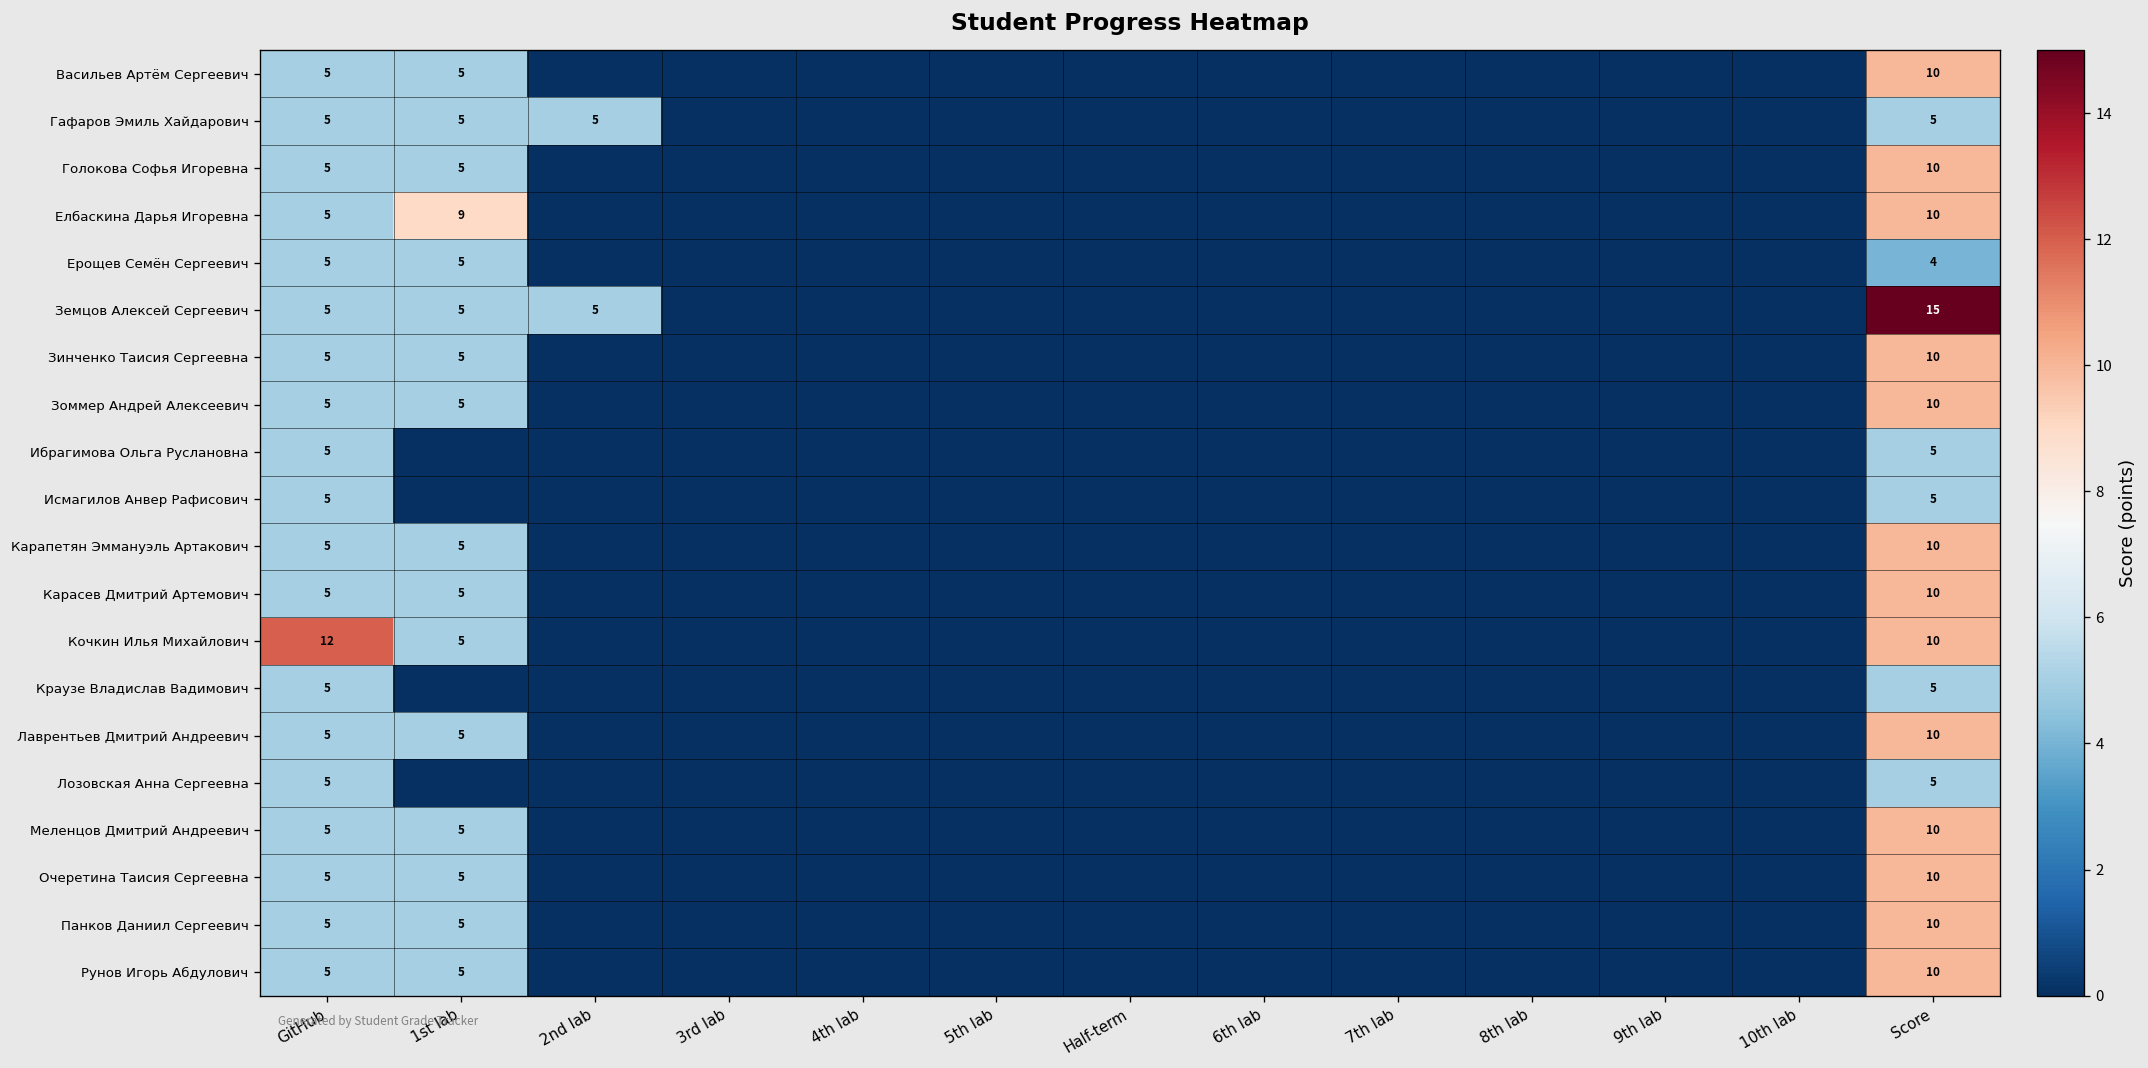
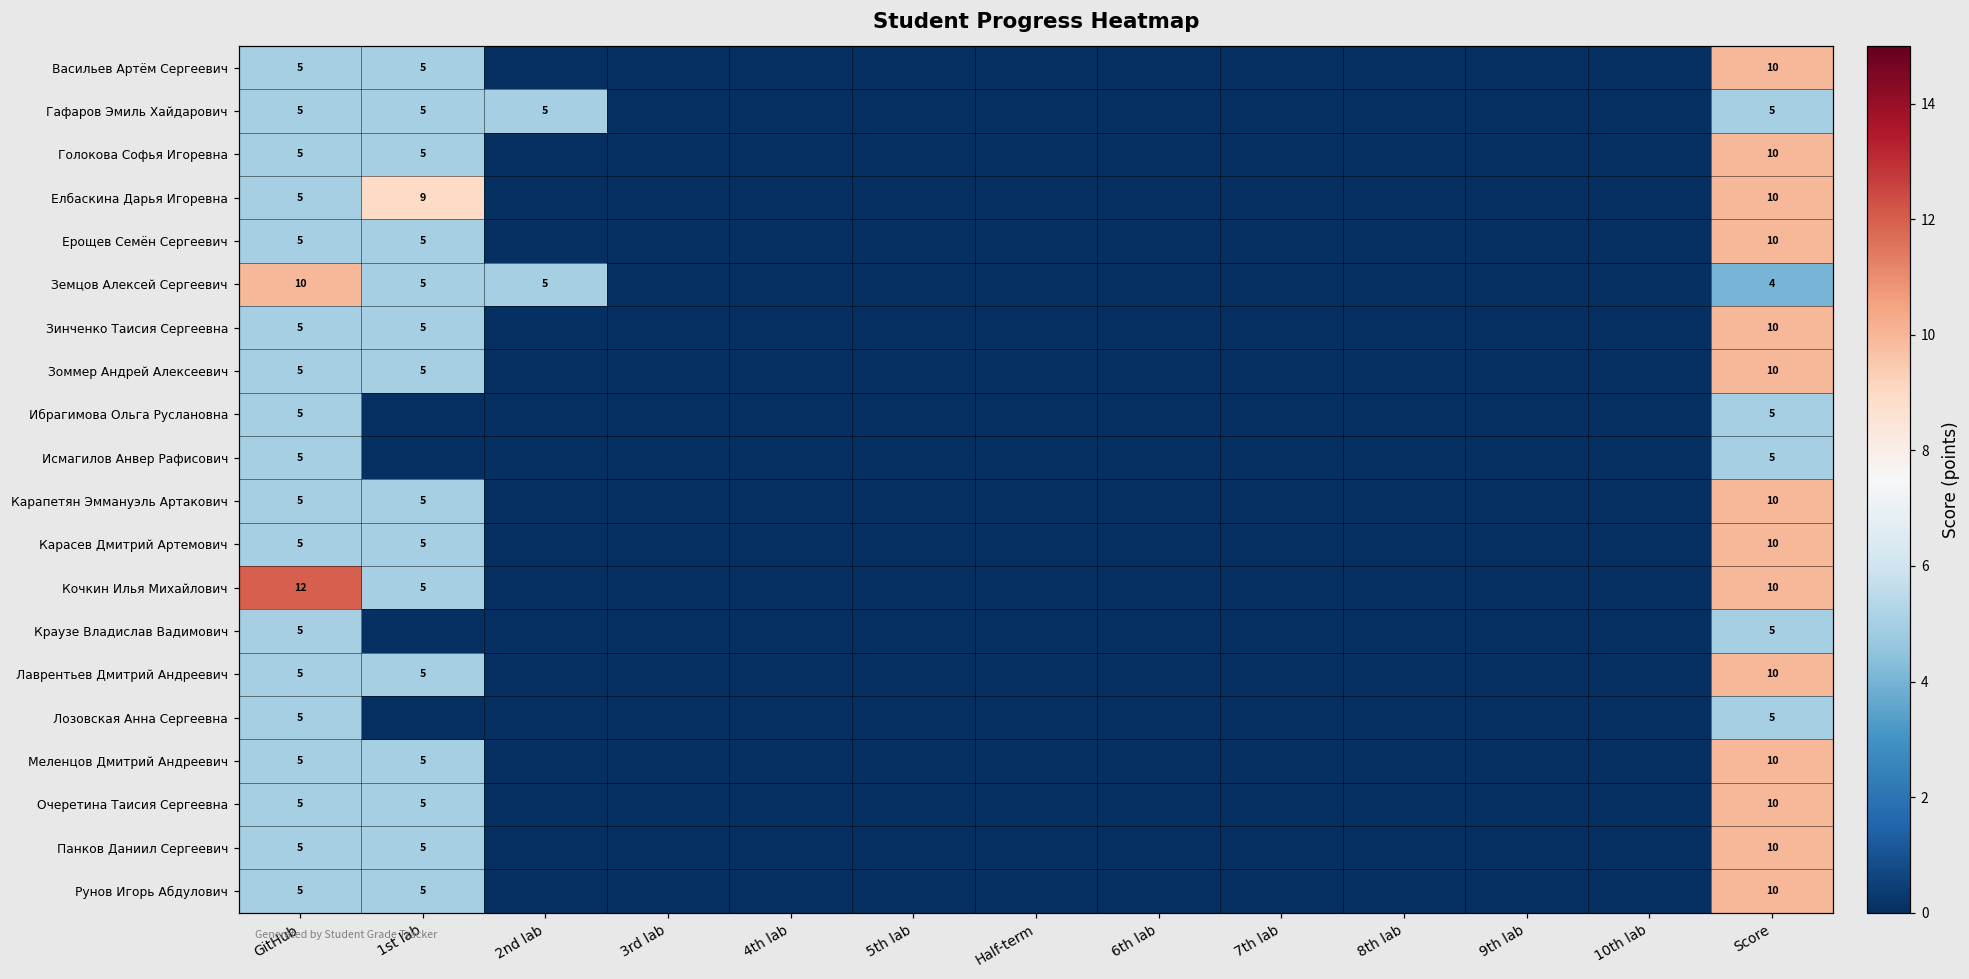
Ерощев Семён Сергеевич, Score: 4 -> 10
Земцов Алексей Сергеевич, GitHub: 5 -> 10
Земцов Алексей Сергеевич, Score: 15 -> 4
